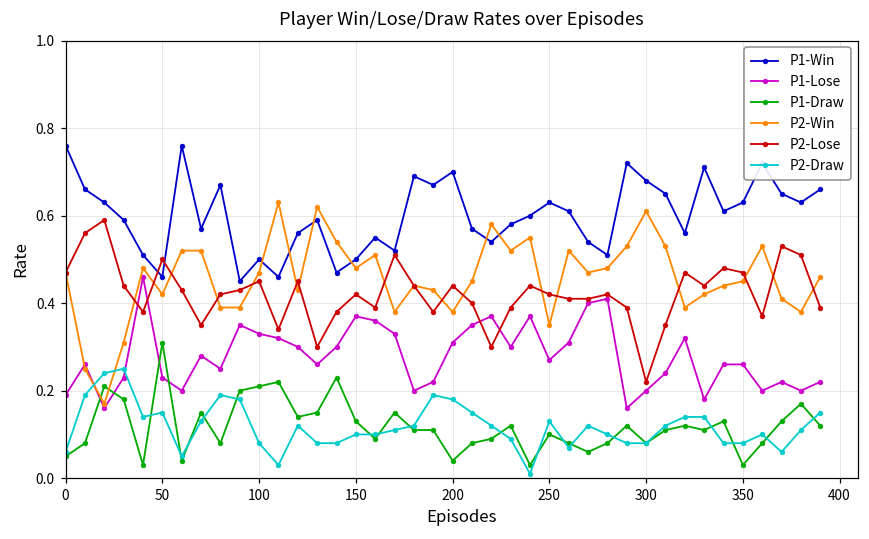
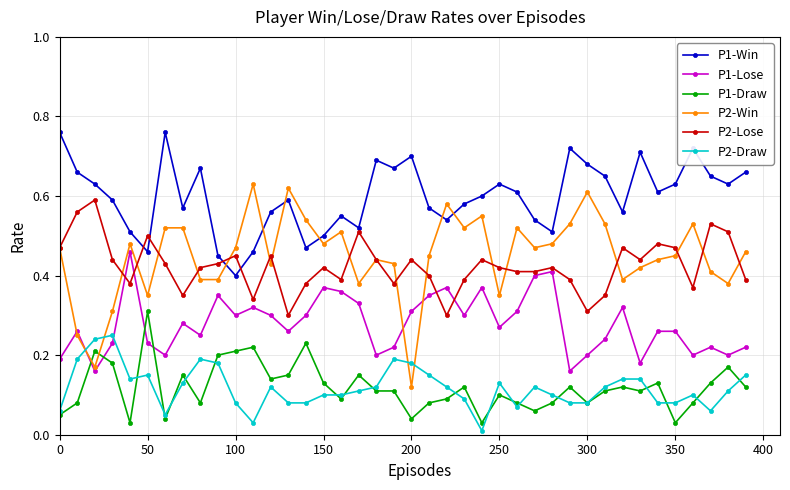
P2-Win, 50: 0.42 -> 0.35
P1-Win, 100: 0.5 -> 0.4
P1-Lose, 100: 0.33 -> 0.30
P2-Win, 200: 0.38 -> 0.12
P2-Lose, 300: 0.22 -> 0.31
